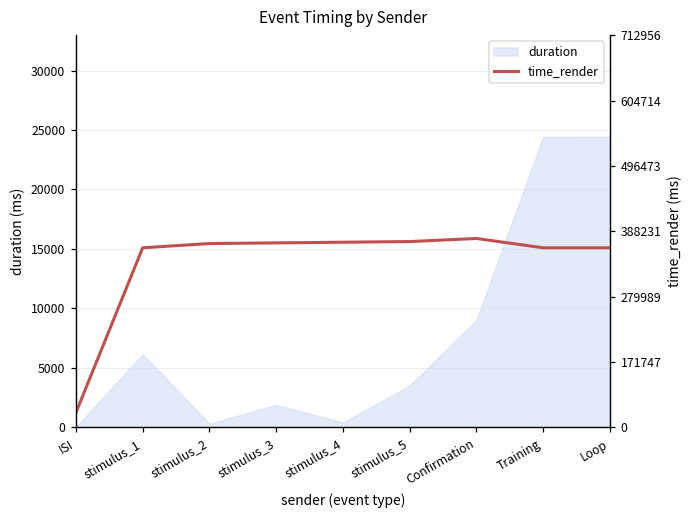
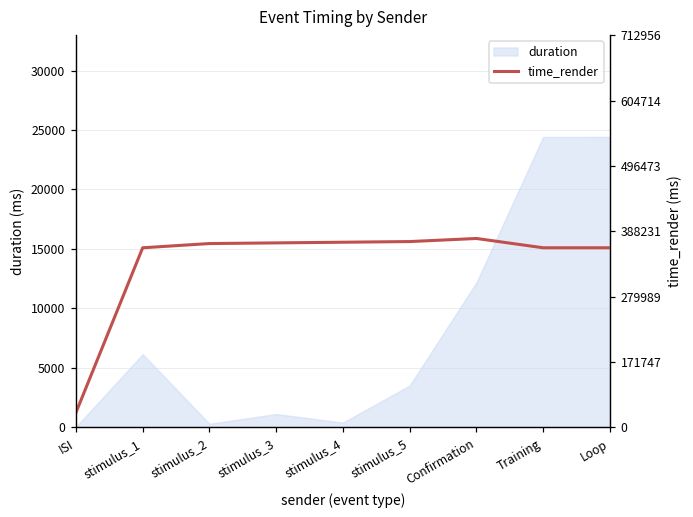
duration, stimulus_3: 1900 -> 1100
duration, Confirmation: 9000 -> 12200
